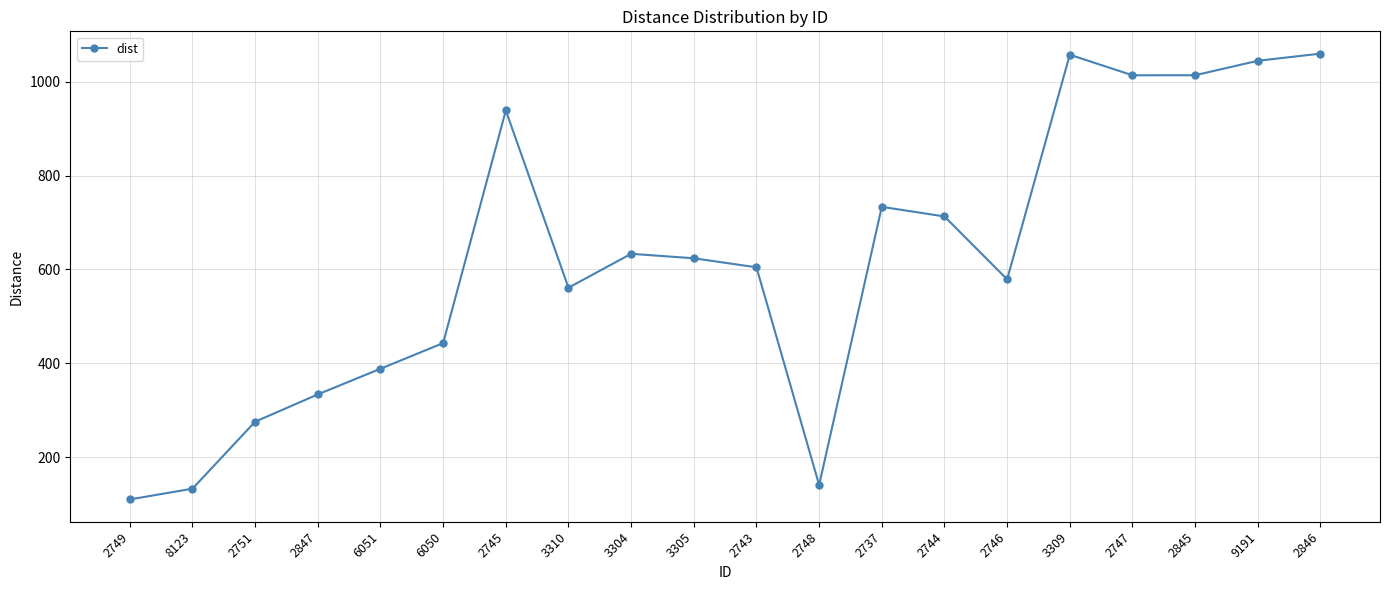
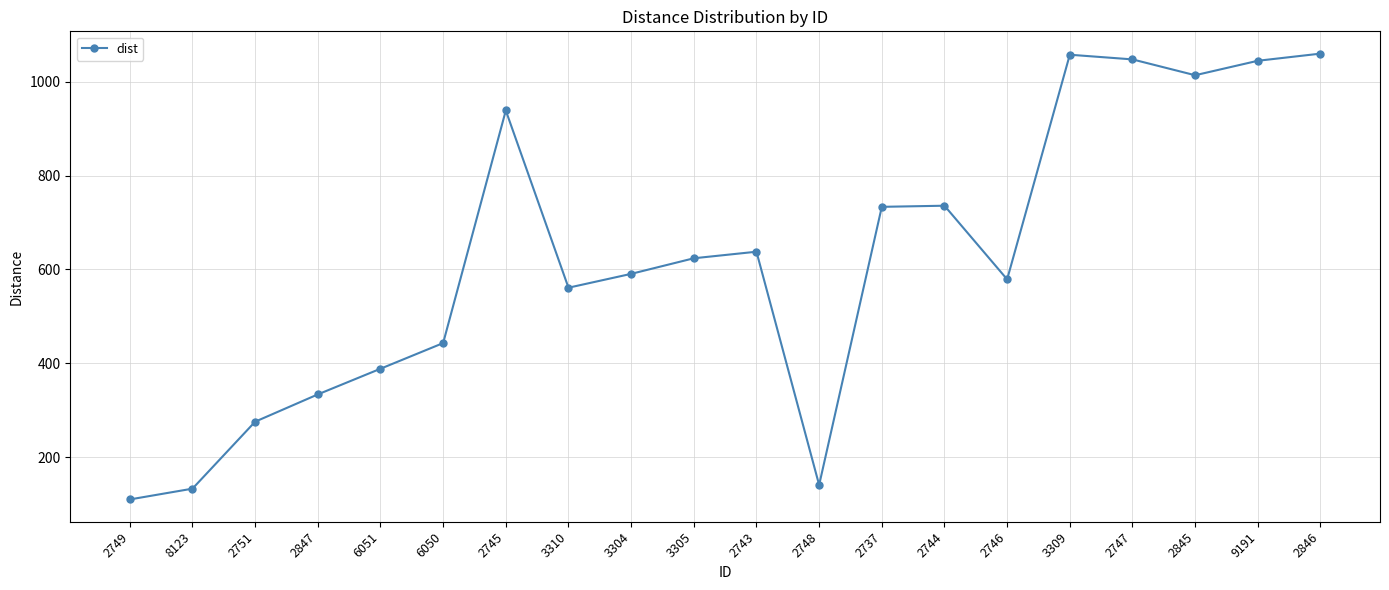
3304: 630 -> 590
2743: 600 -> 640
2744: 710 -> 740
2747: 1010 -> 1050
